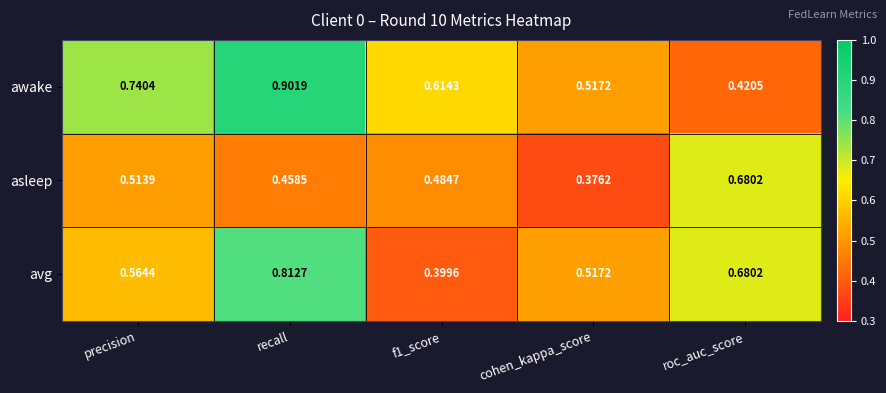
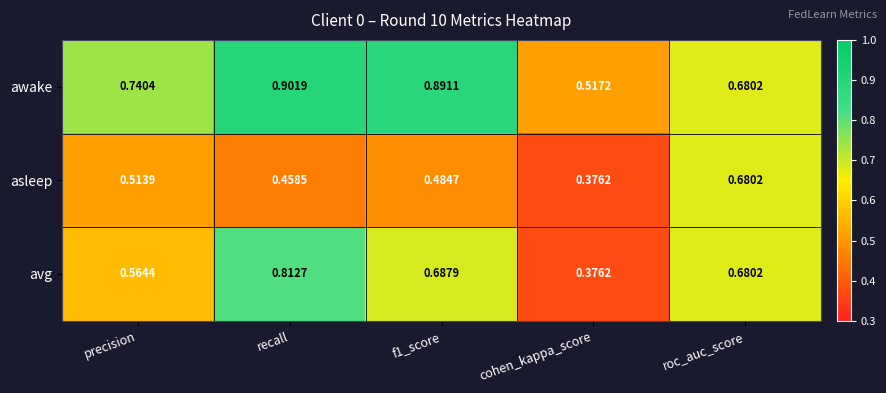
awake, f1_score: 0.6143 -> 0.8911
awake, roc_auc_score: 0.4205 -> 0.6802
avg, f1_score: 0.3996 -> 0.6879
avg, cohen_kappa_score: 0.5172 -> 0.3762
